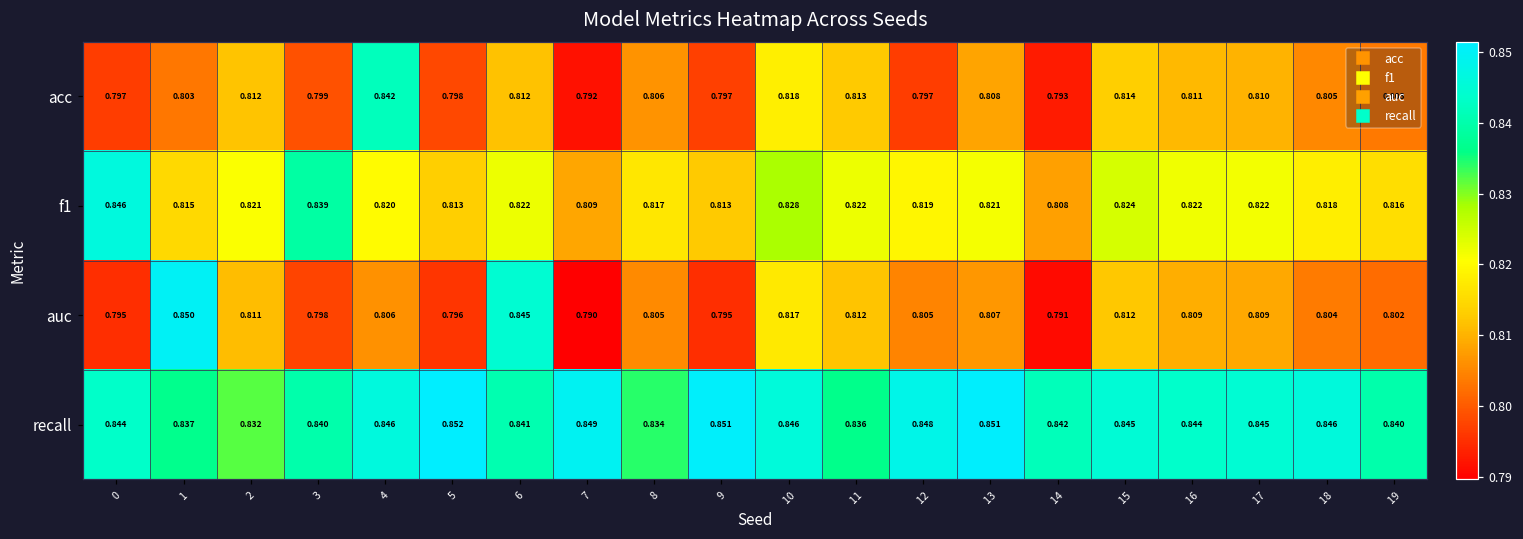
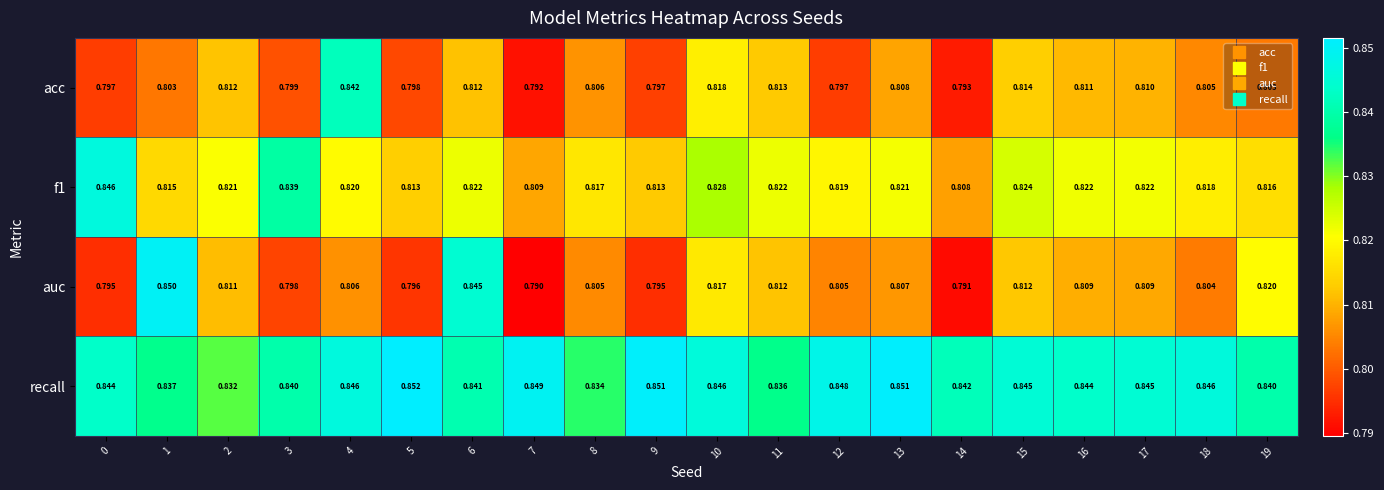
auc, 19: 0.802 -> 0.820
